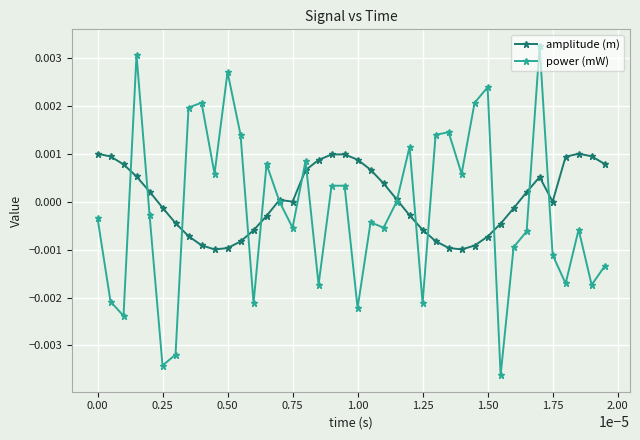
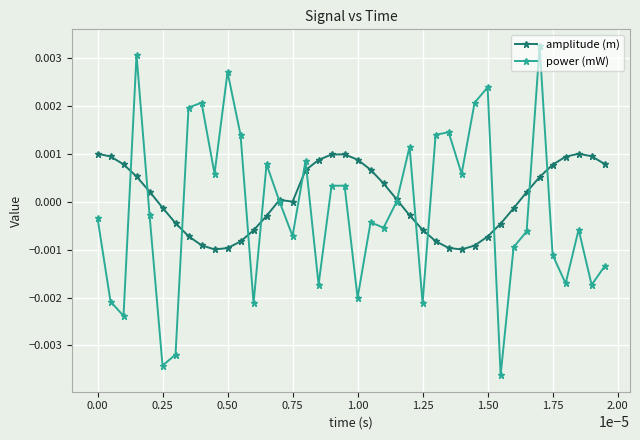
power (mW), 0.75: -0.0005 -> -0.0007
power (mW), 1.00: -0.0022 -> -0.0020
amplitude (m), 1.75: 0.0000 -> 0.0008
